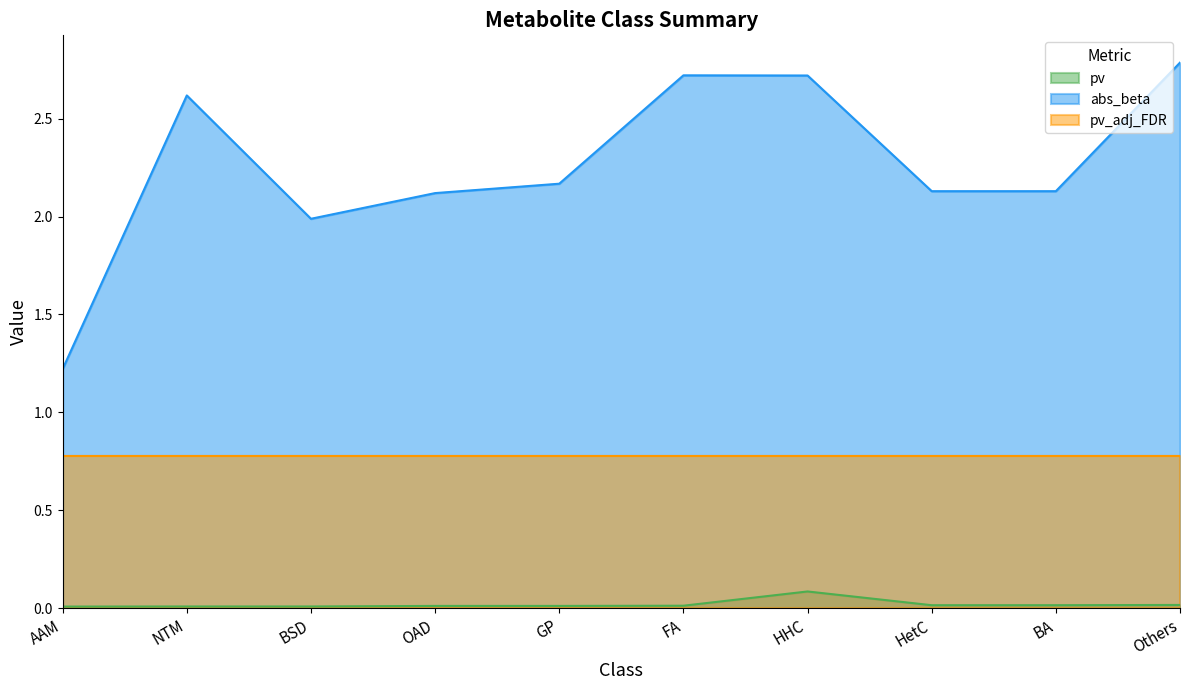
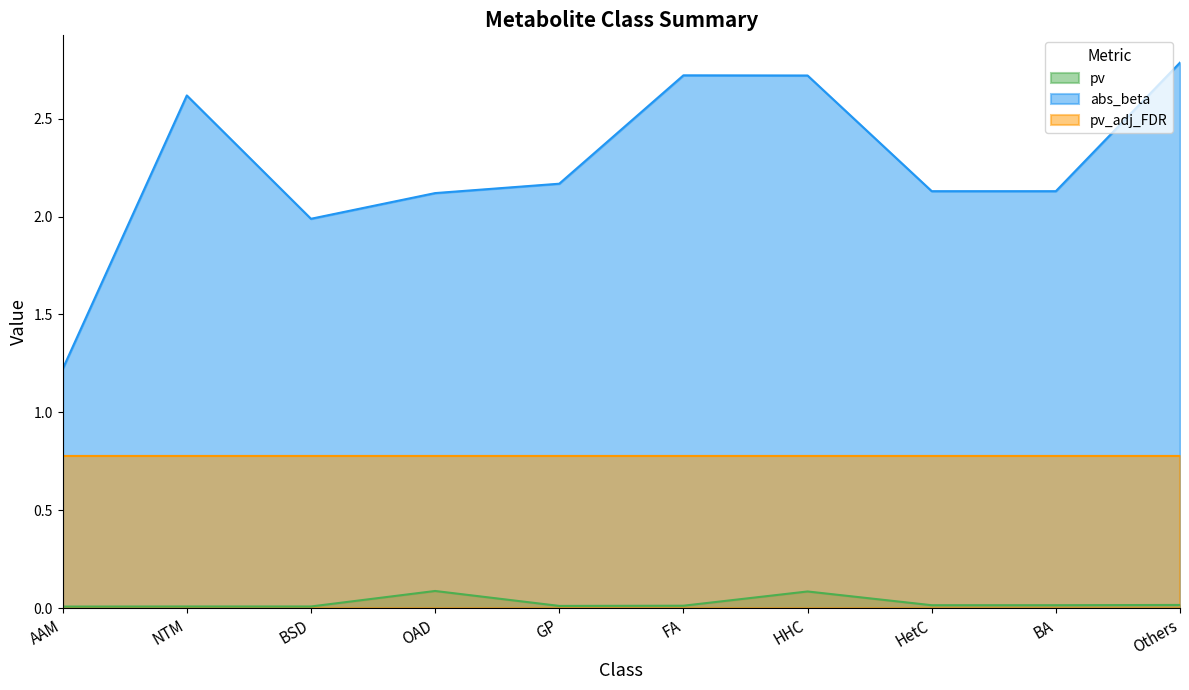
pv, OAD: 0.01 -> 0.09
